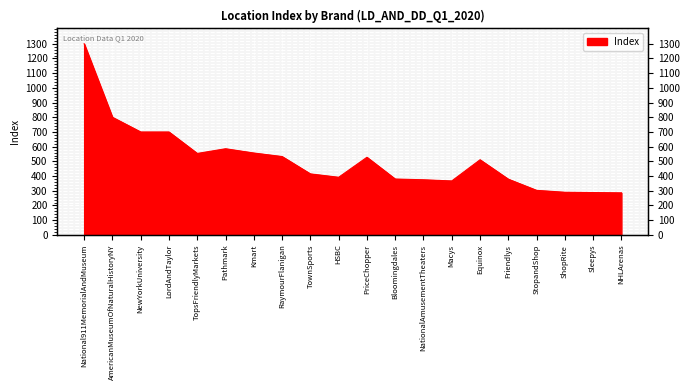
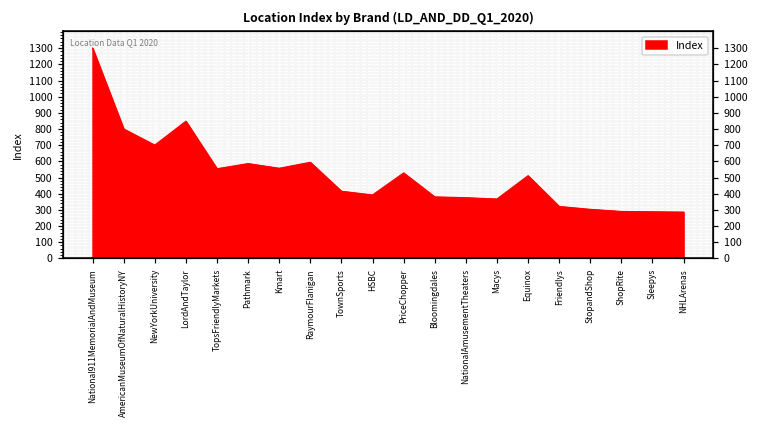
LordAndTaylor: 700 -> 850
RaymourFlanigan: 530 -> 590
Friendlys: 380 -> 320
